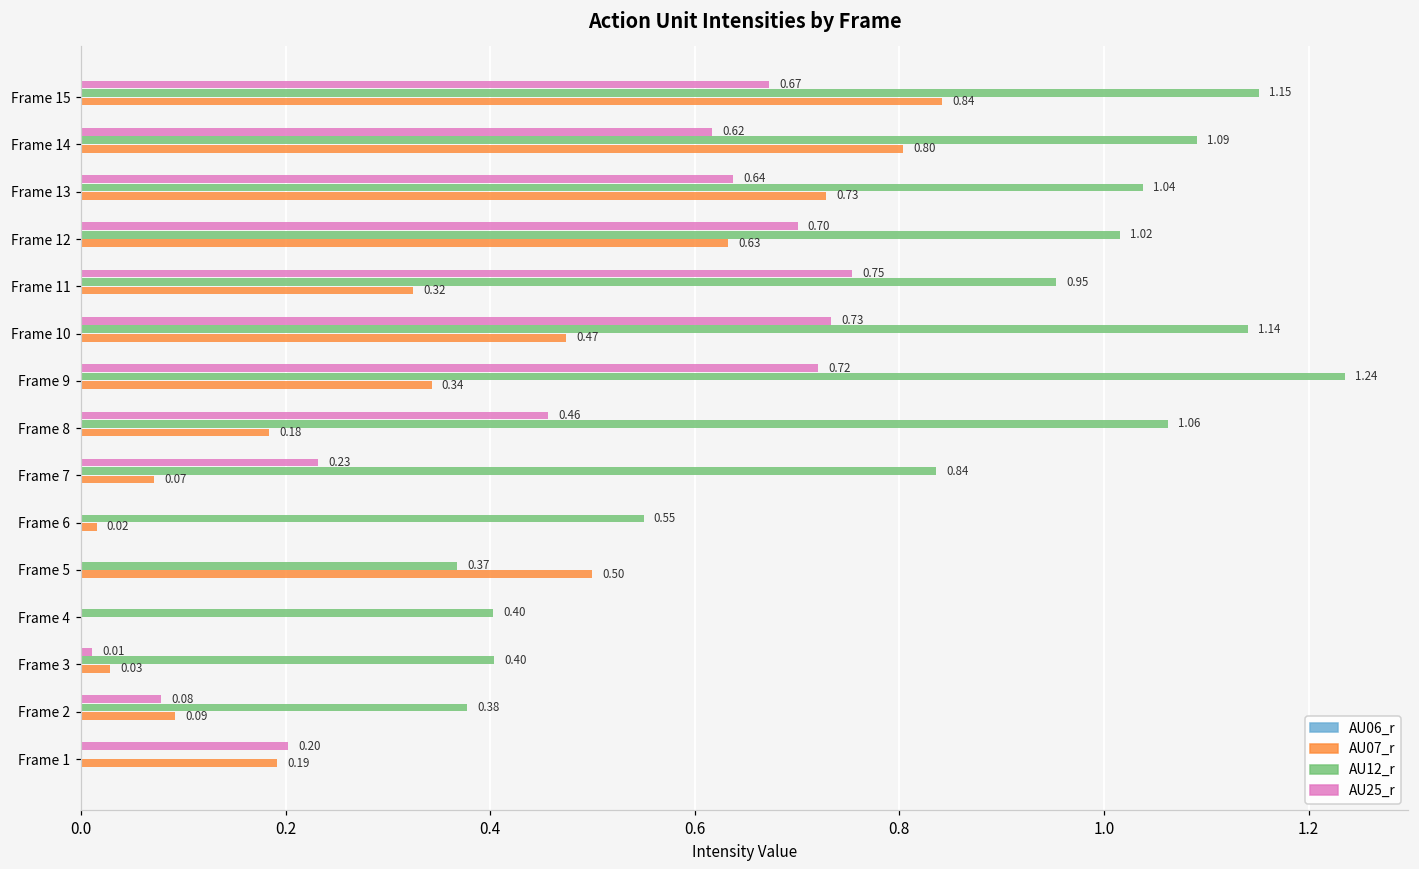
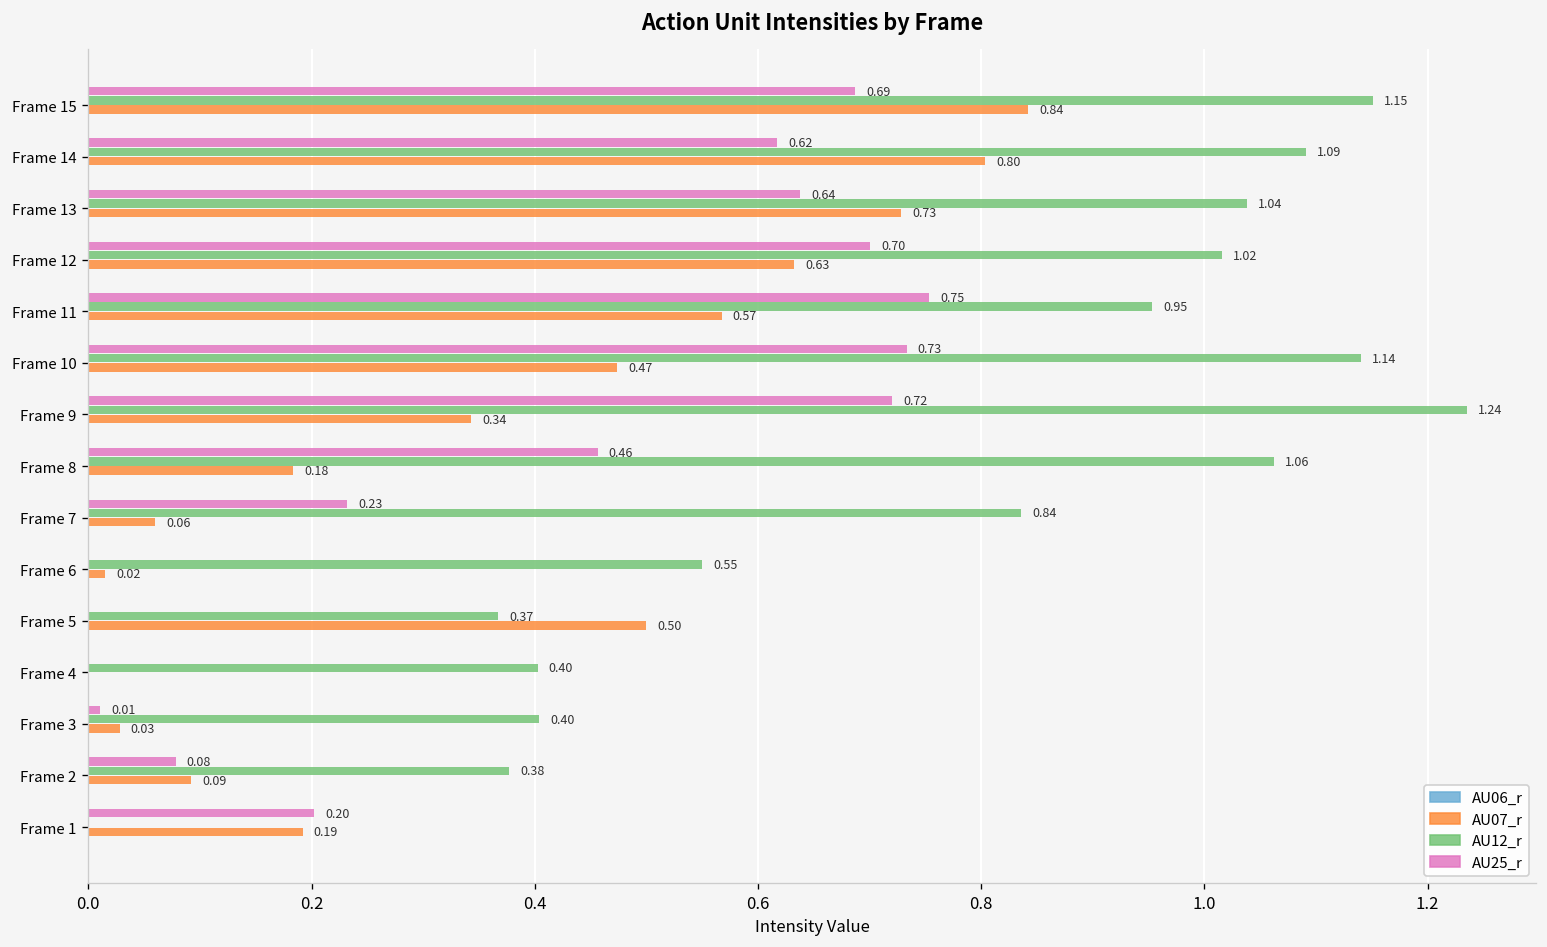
AU25_r, Frame 15: 0.67 -> 0.69
AU07_r, Frame 11: 0.32 -> 0.57
AU07_r, Frame 7: 0.07 -> 0.06
